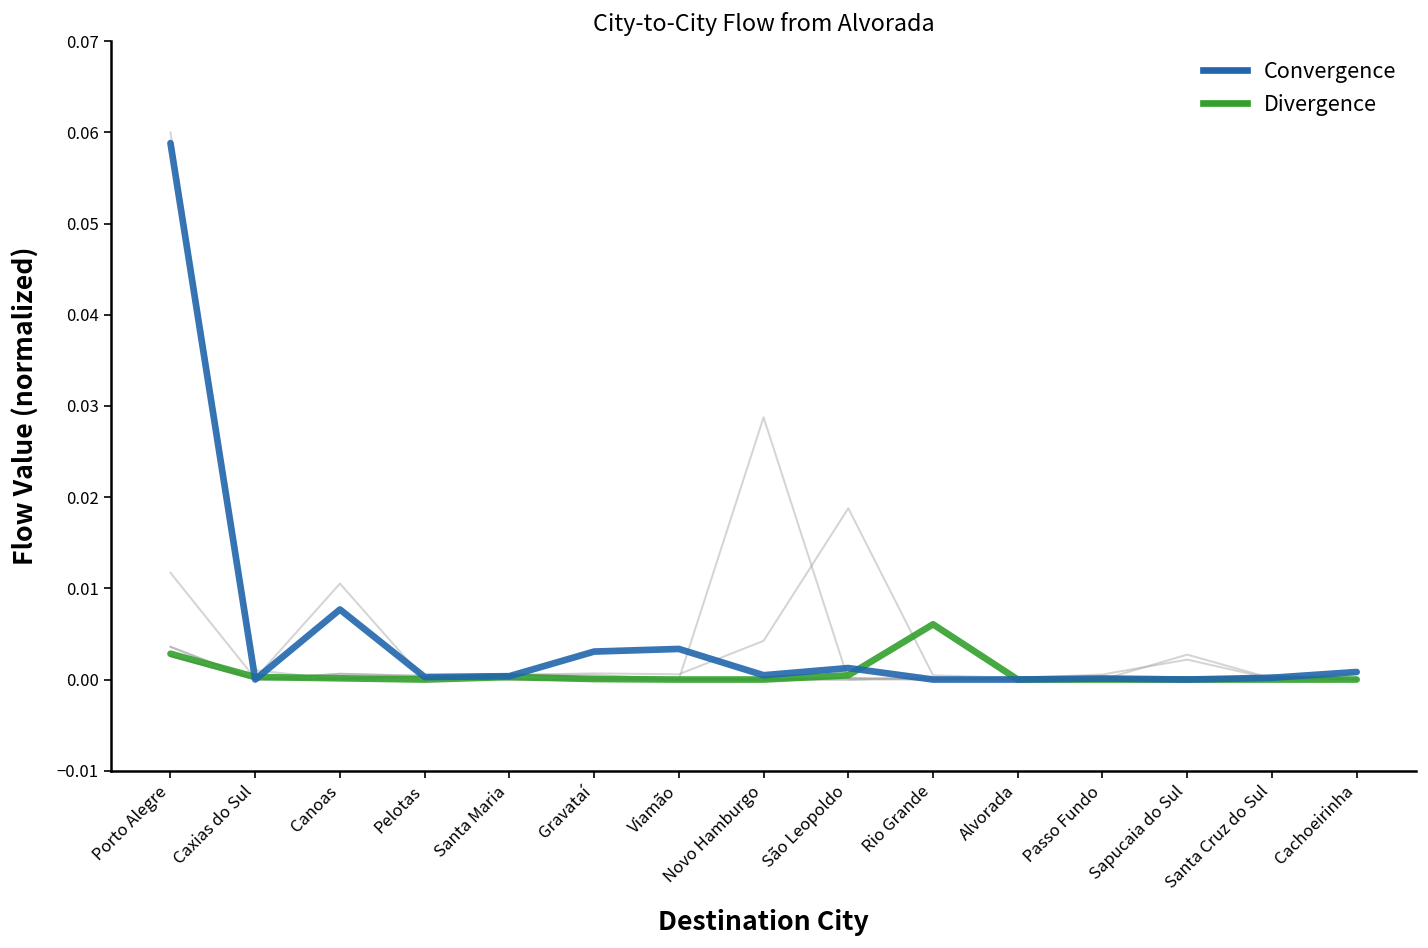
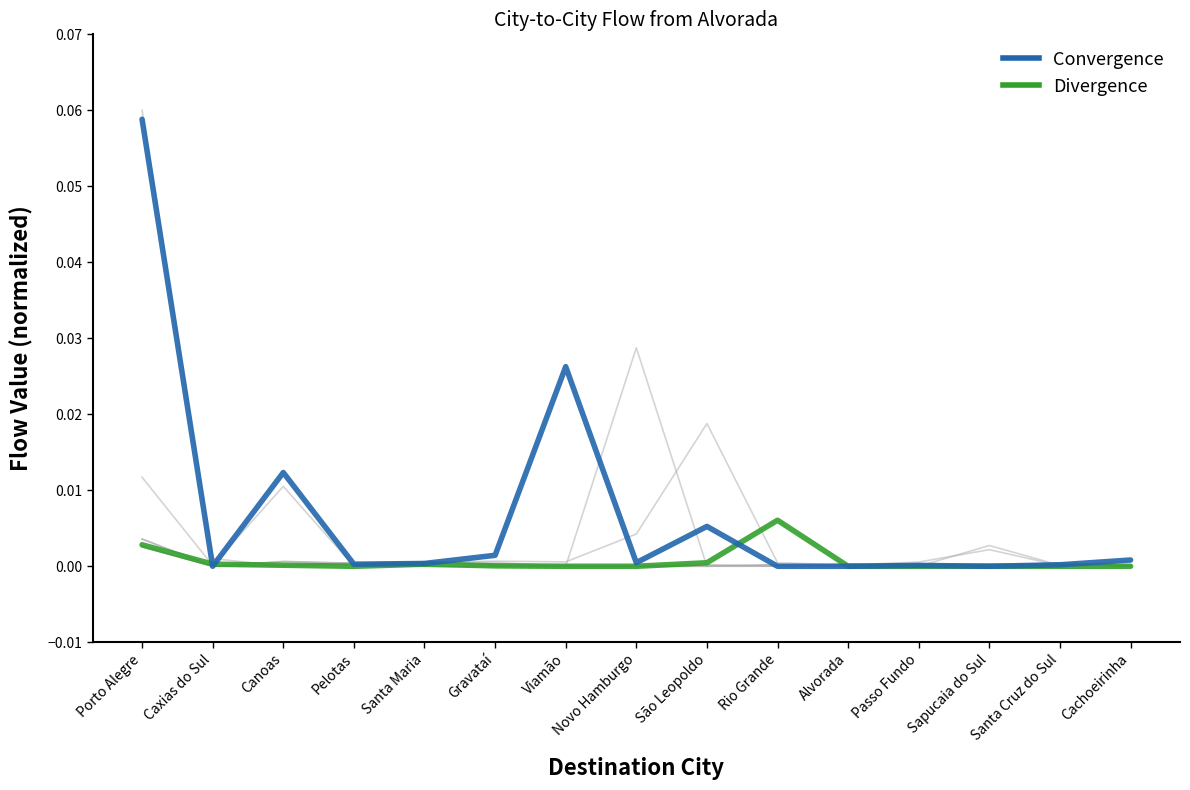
Convergence, Canoas: 0.008 -> 0.012
Convergence, Gravataí: 0.003 -> 0.001
Convergence, Viamão: 0.003 -> 0.026
Convergence, São Leopoldo: 0.001 -> 0.005
